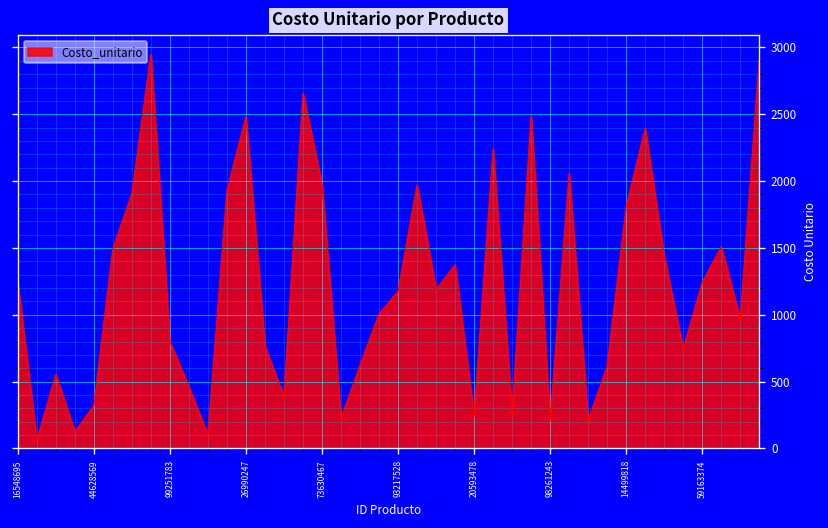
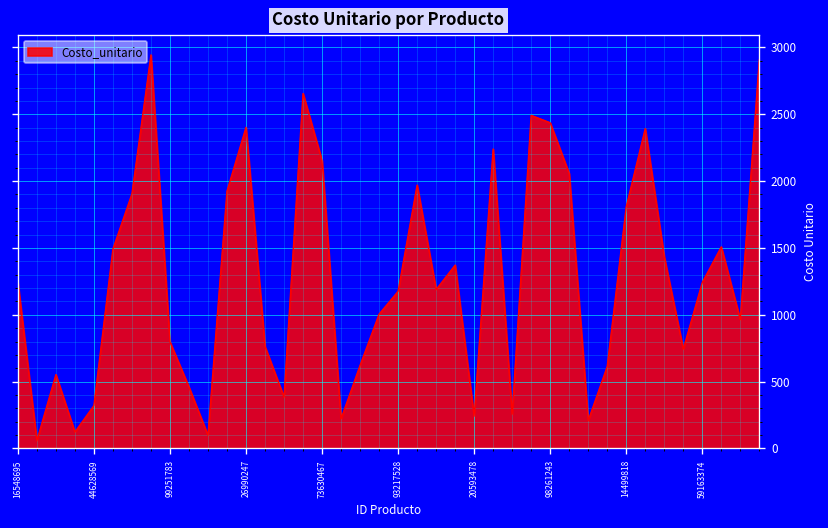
26990247: 2480 -> 2400
73630467: 1980 -> 2150
98261243: 210 -> 2440
